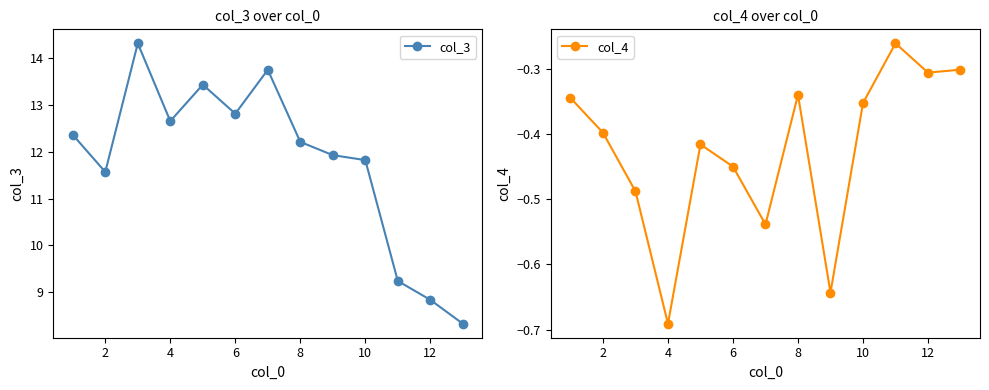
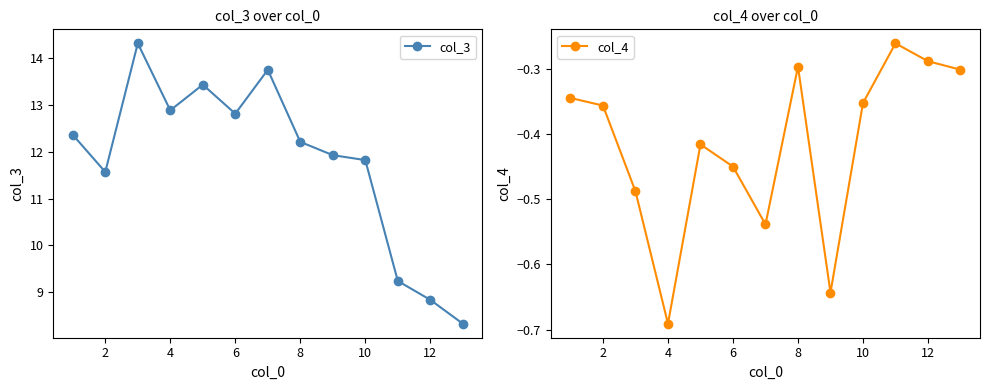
col_3 over col_0, 4: 12.7 -> 12.9
col_4 over col_0, 2: -0.40 -> -0.36
col_4 over col_0, 8: -0.34 -> -0.30
col_4 over col_0, 12: -0.31 -> -0.29
